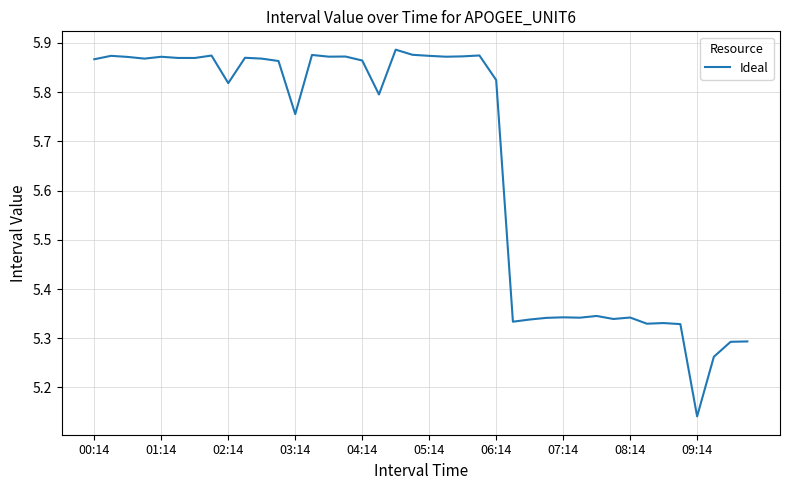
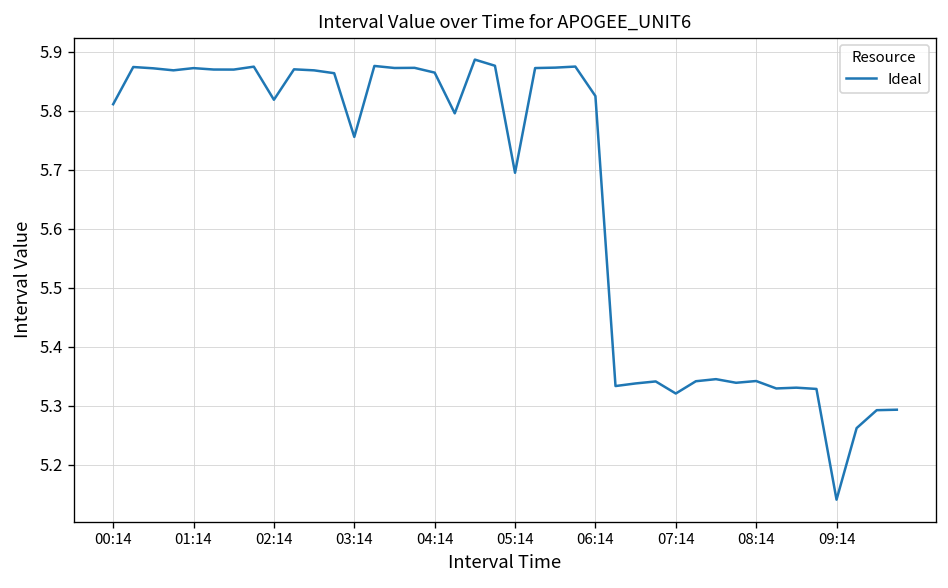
00:14: 5.87 -> 5.81
05:14: 5.87 -> 5.69
07:14: 5.34 -> 5.32
